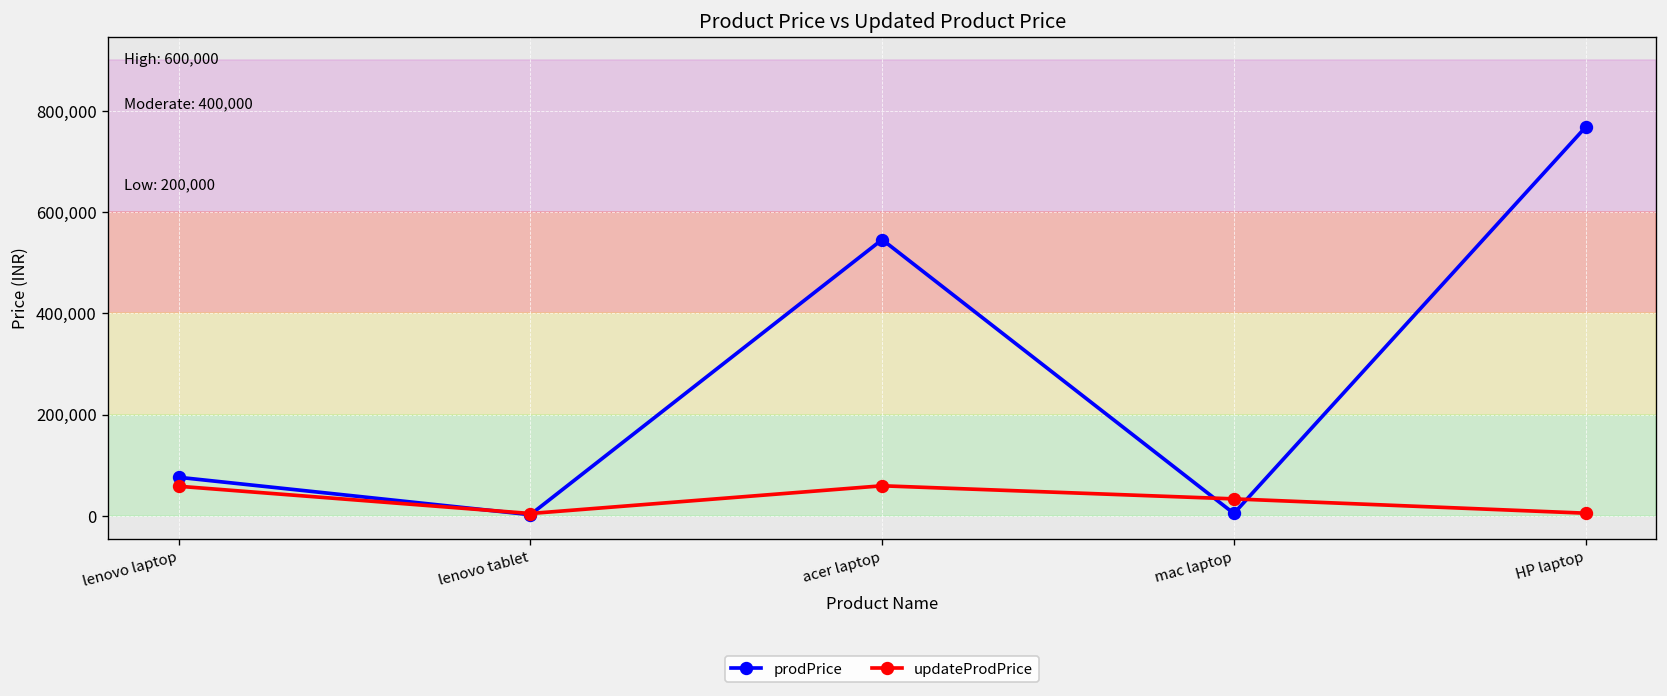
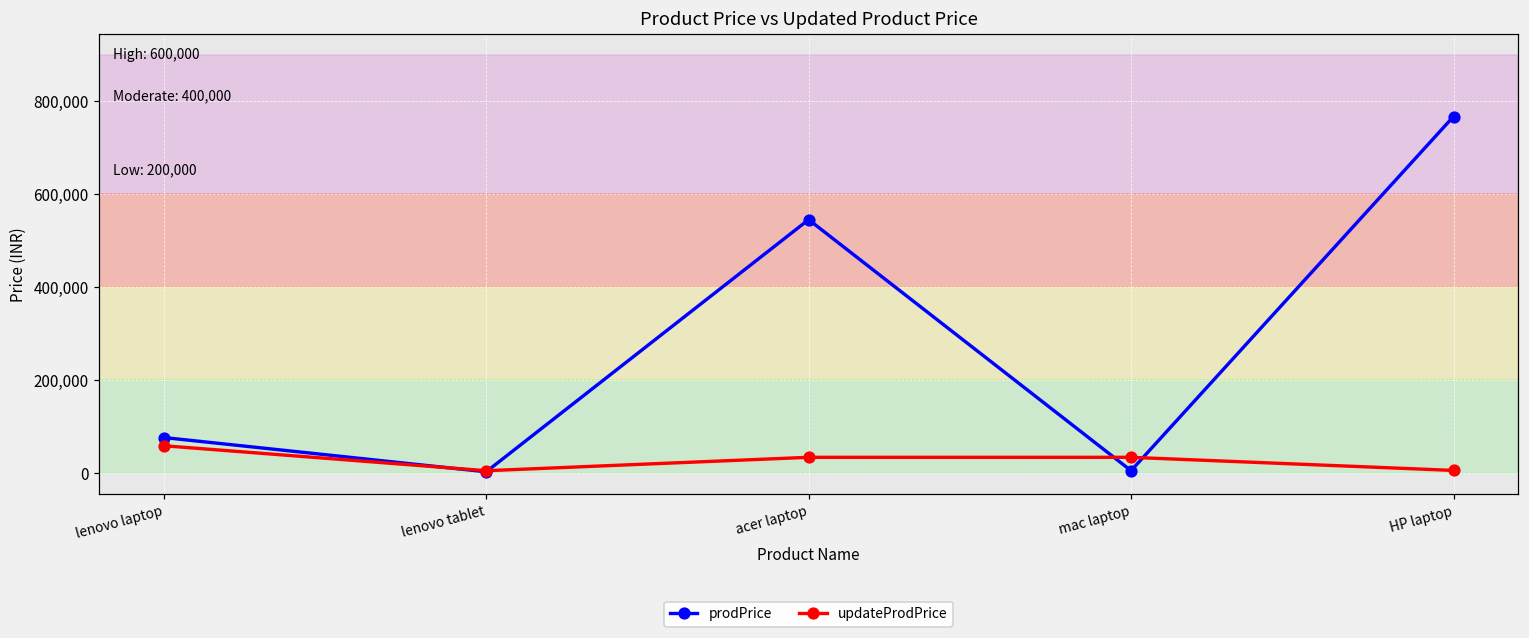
updateProdPrice, acer laptop: 60,000 -> 30,000
